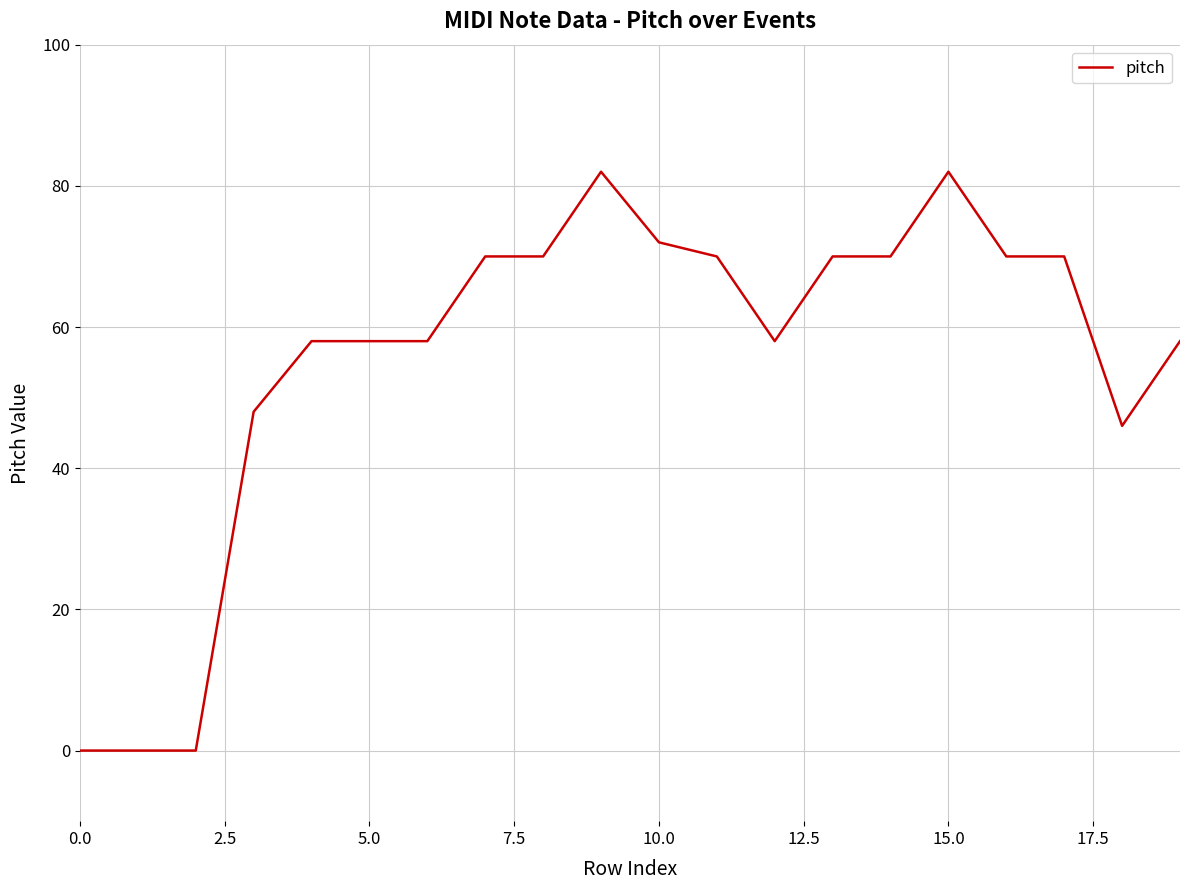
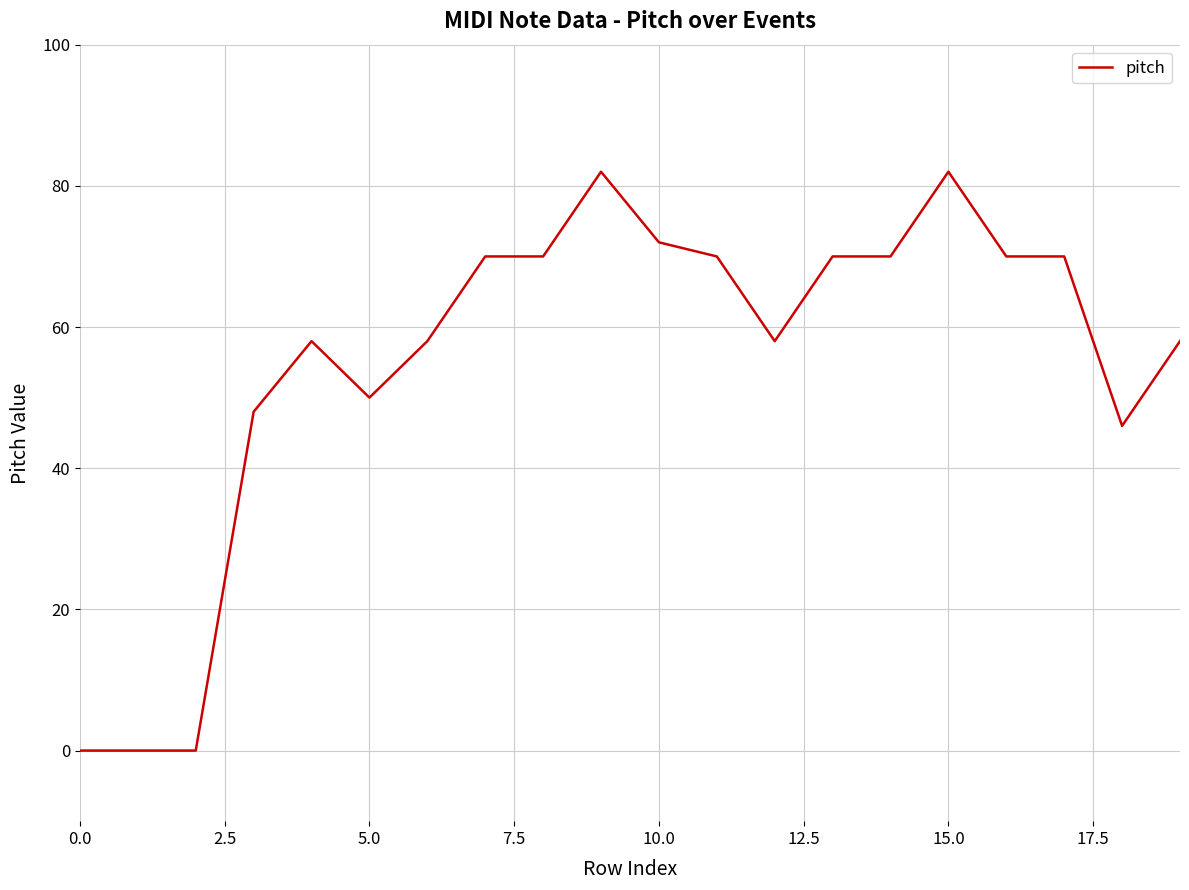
5.0: 58 -> 50
